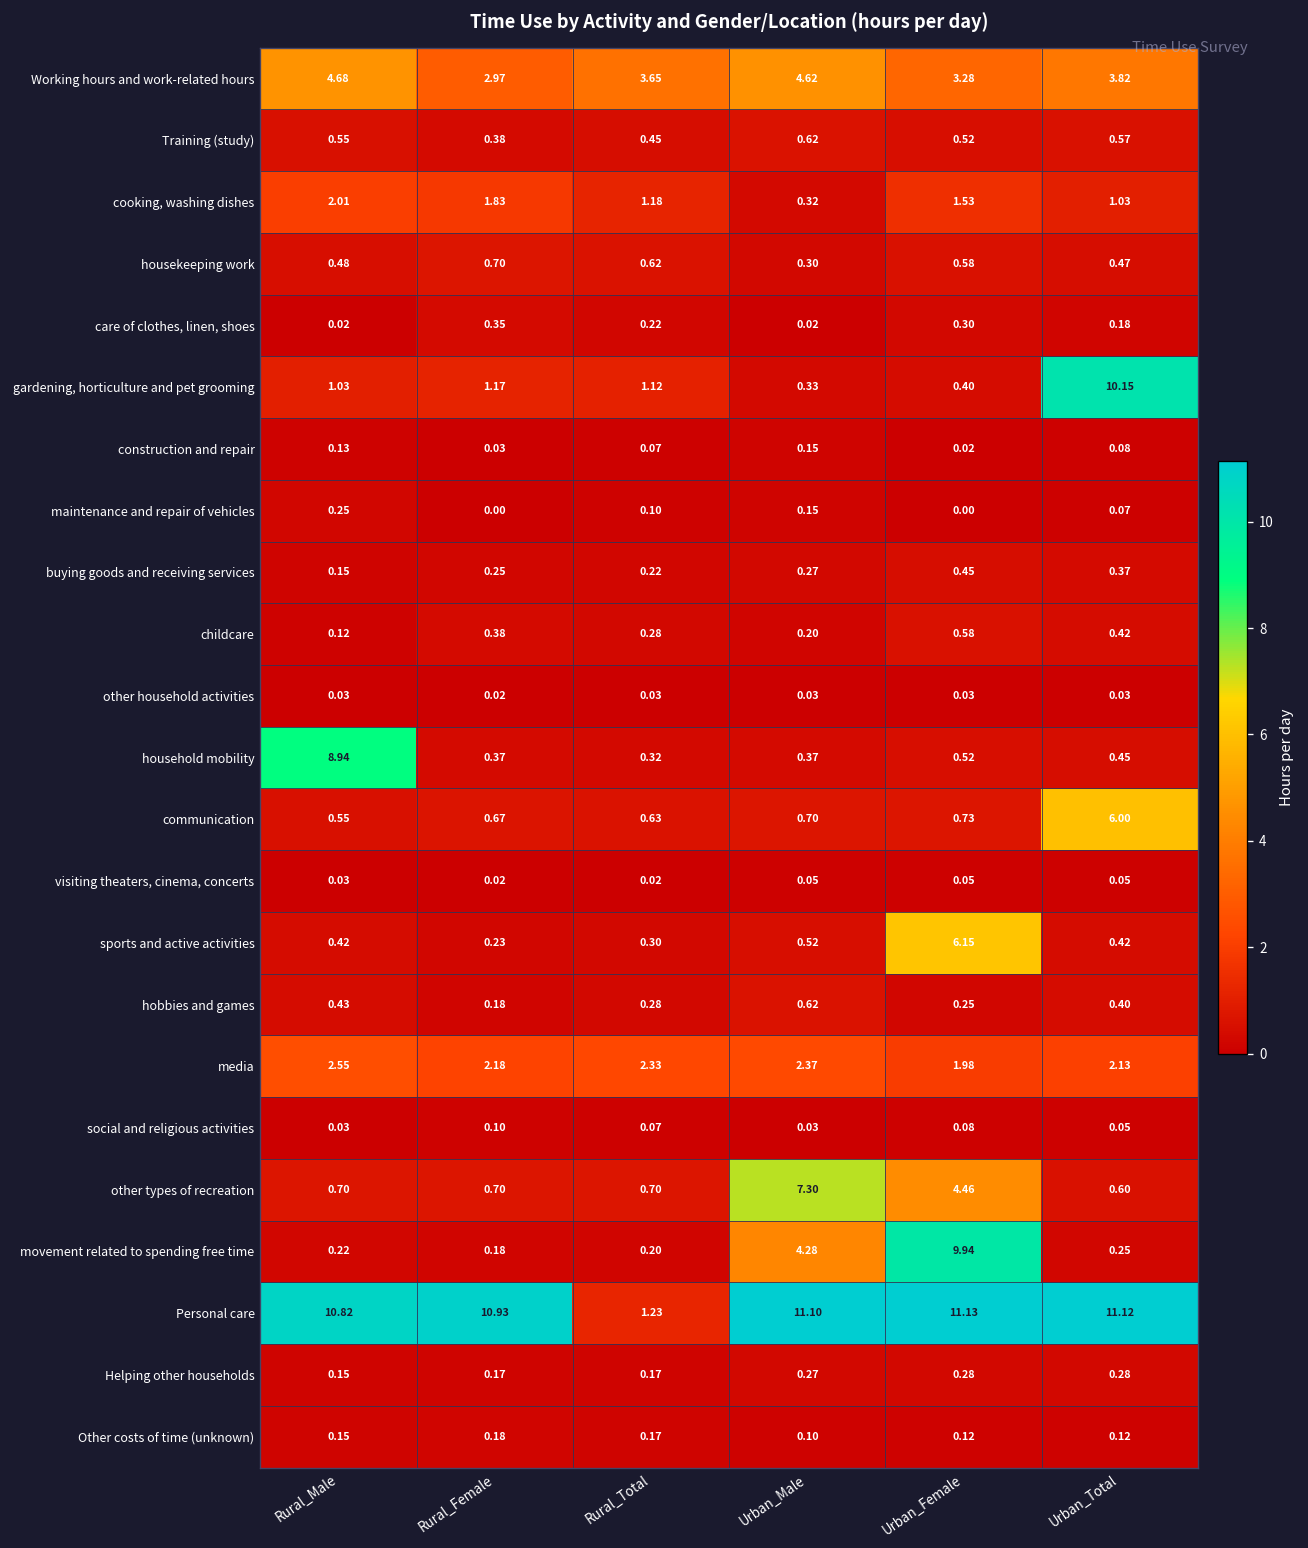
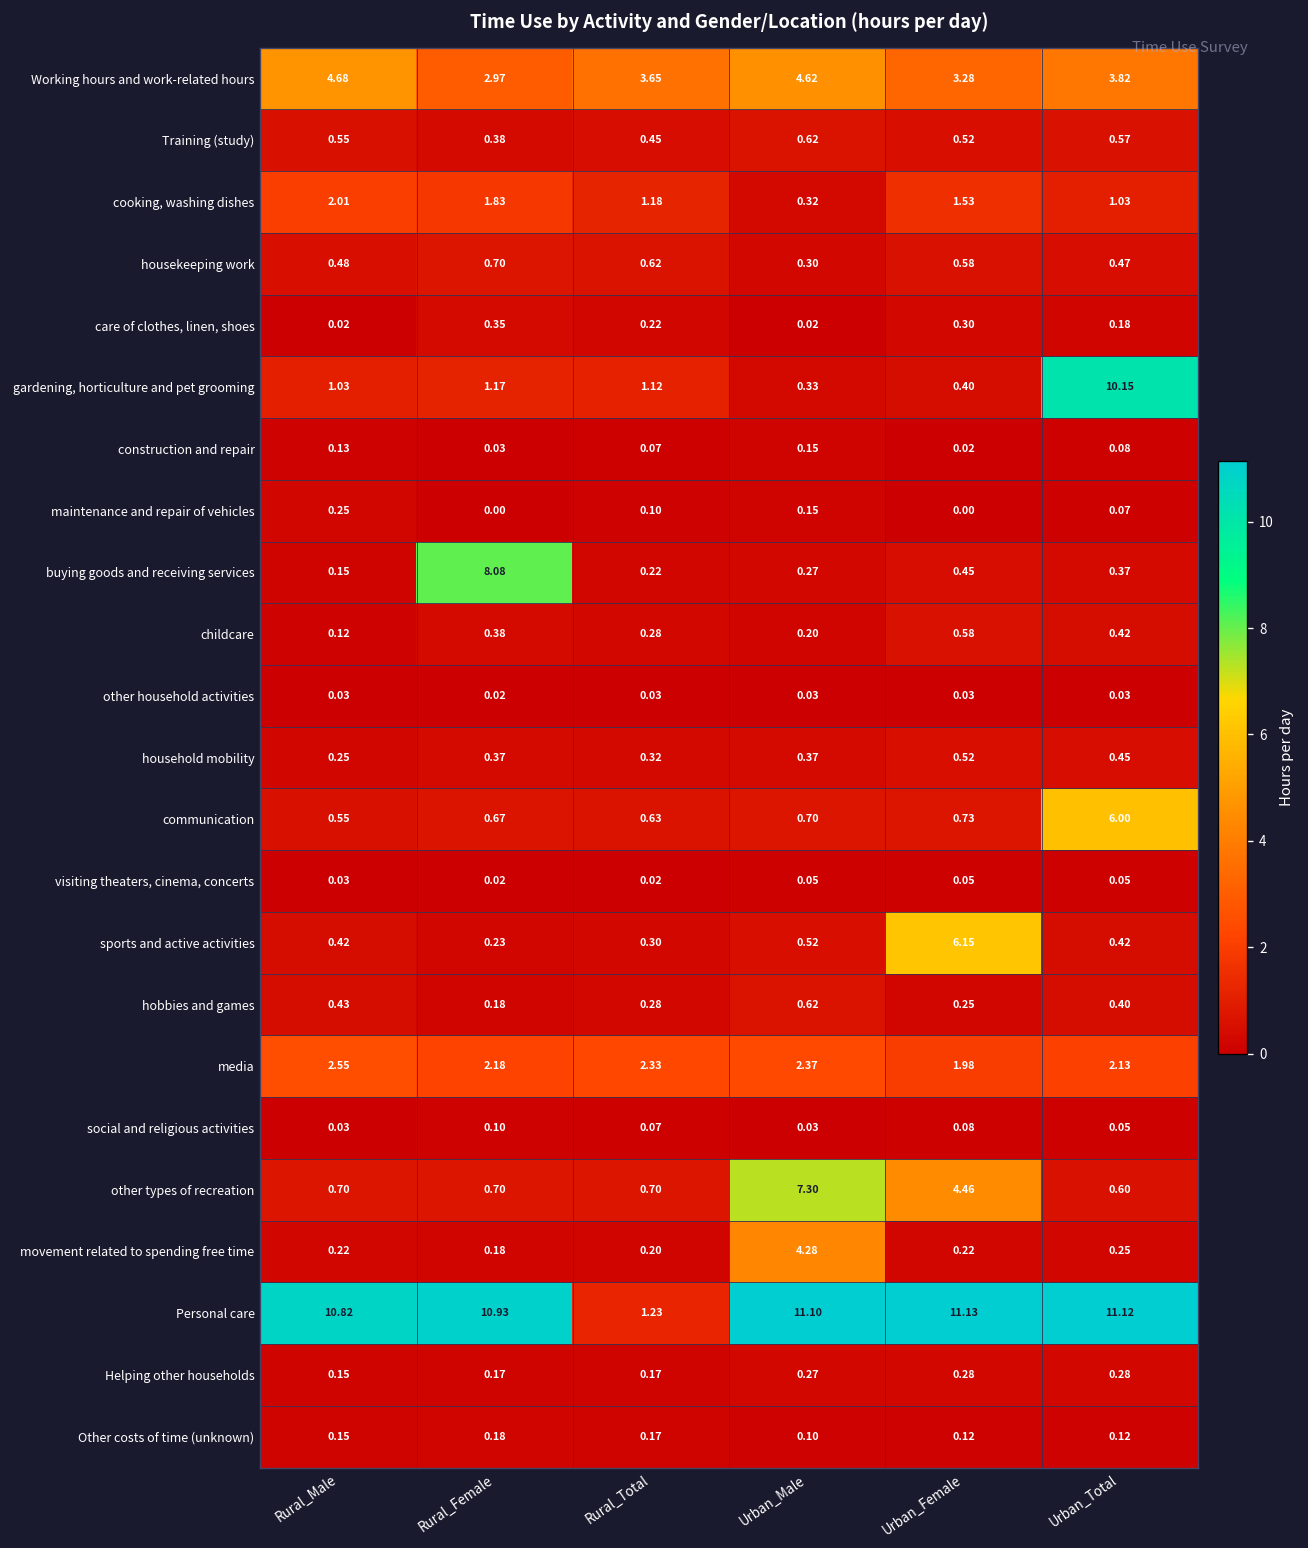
buying goods and receiving services, Rural_Female: 0.25 -> 8.08
household mobility, Rural_Male: 8.94 -> 0.25
movement related to spending free time, Urban_Female: 9.94 -> 0.22
